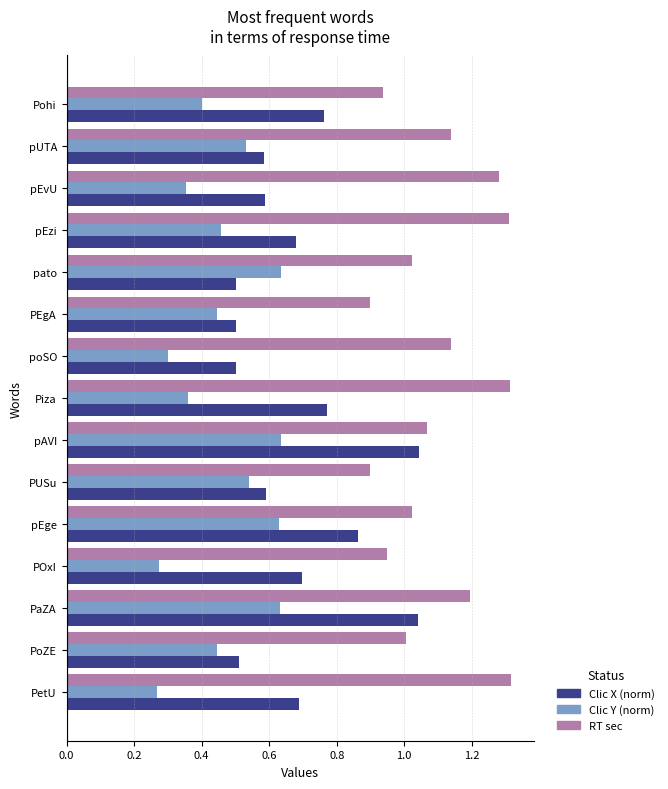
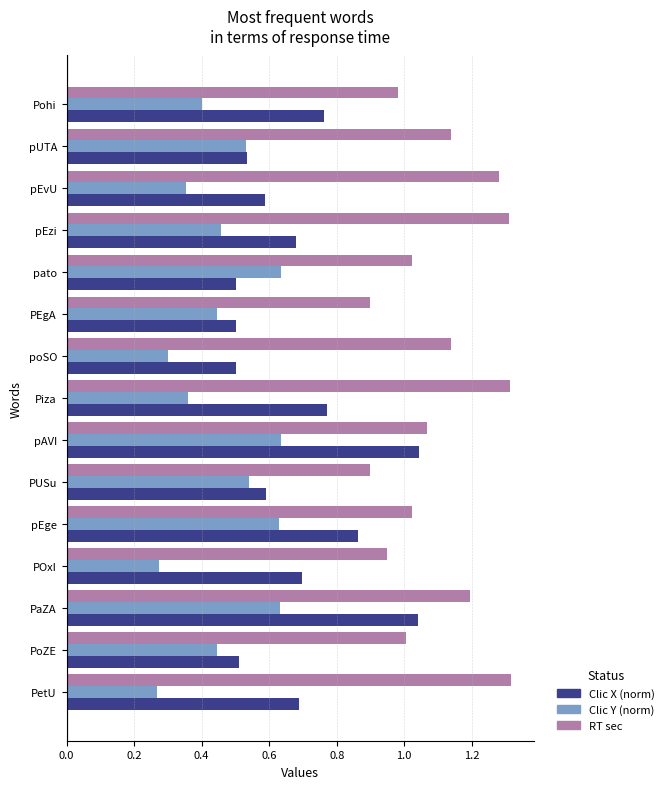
RT sec, Pohi: 0.94 -> 0.98
Clic X (norm), pUTA: 0.59 -> 0.54
